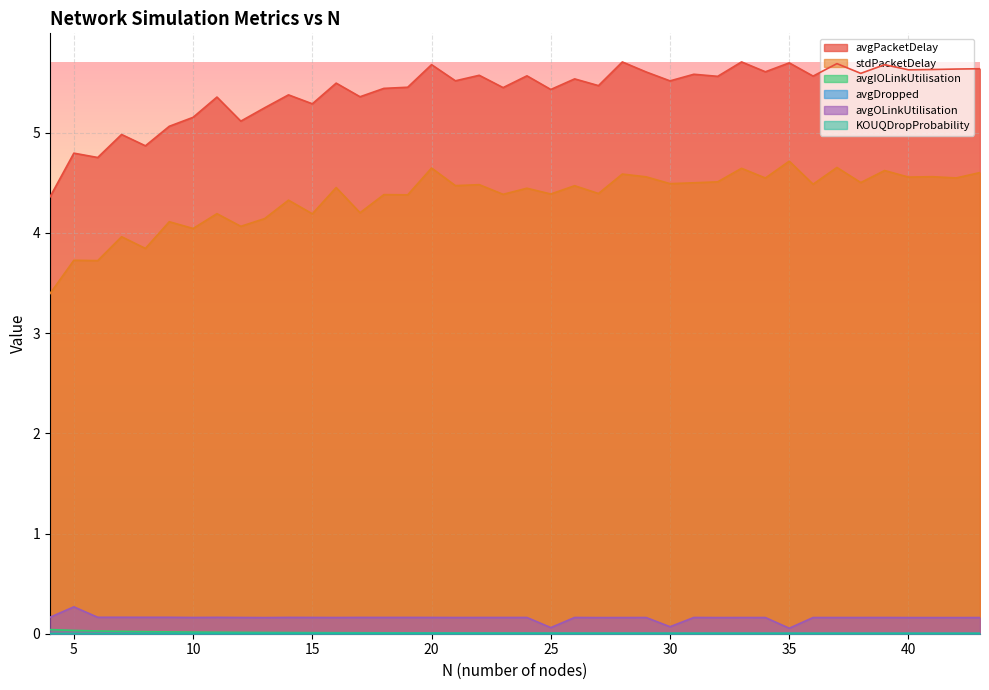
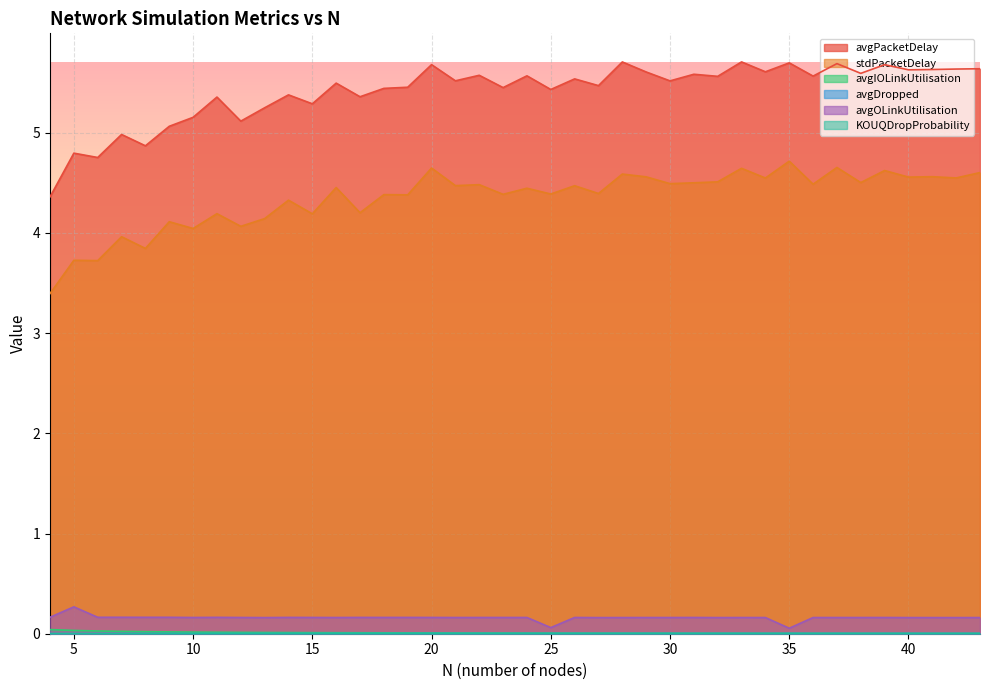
avgOLinkUtilisation, 30: 0.07 -> 0.16
